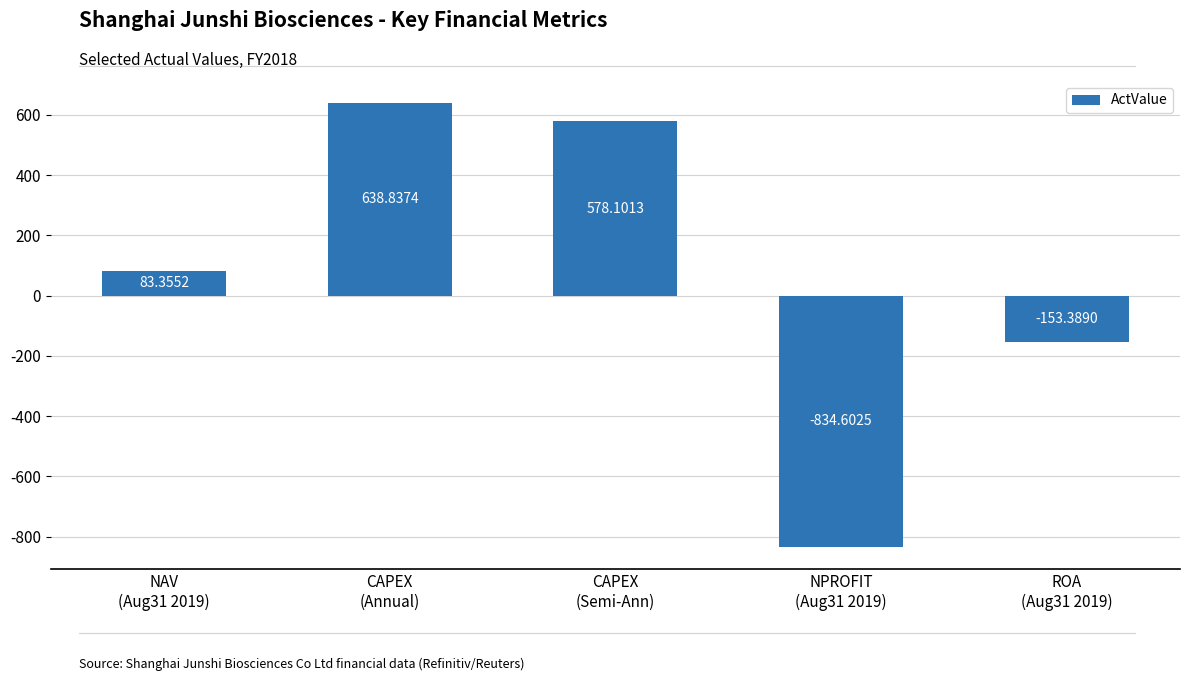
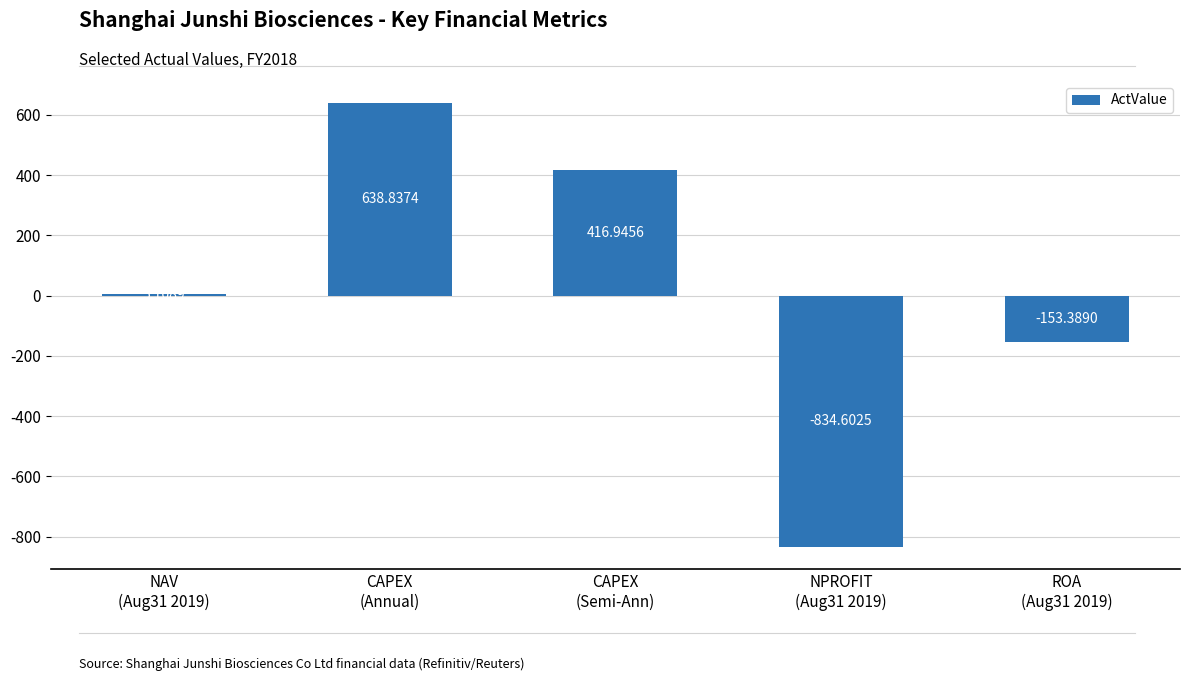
NAV (Aug31 2019): 80 -> 10
CAPEX (Semi-Ann): 578.1013 -> 416.9456
